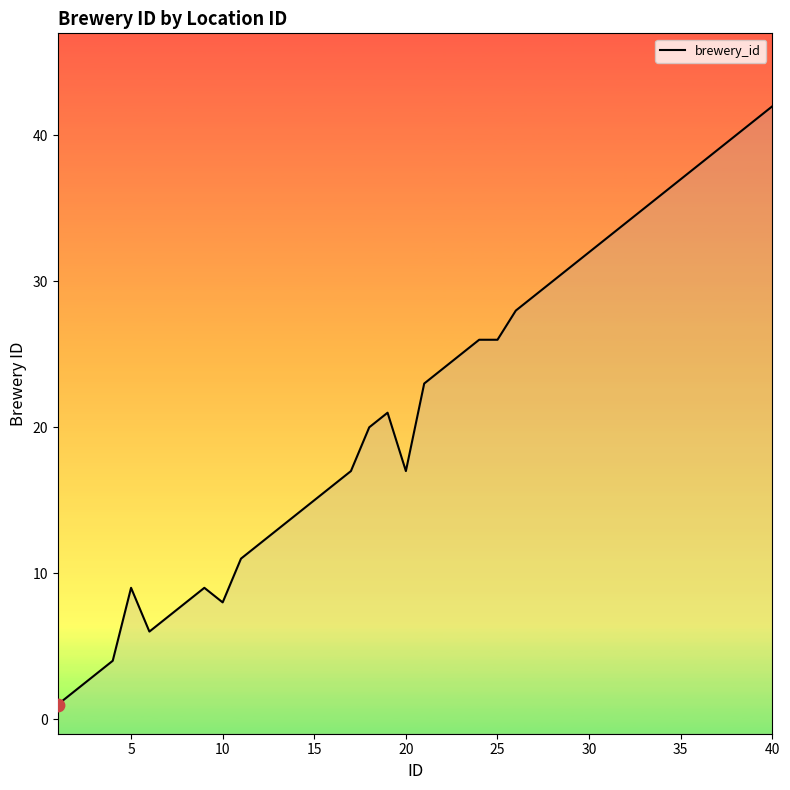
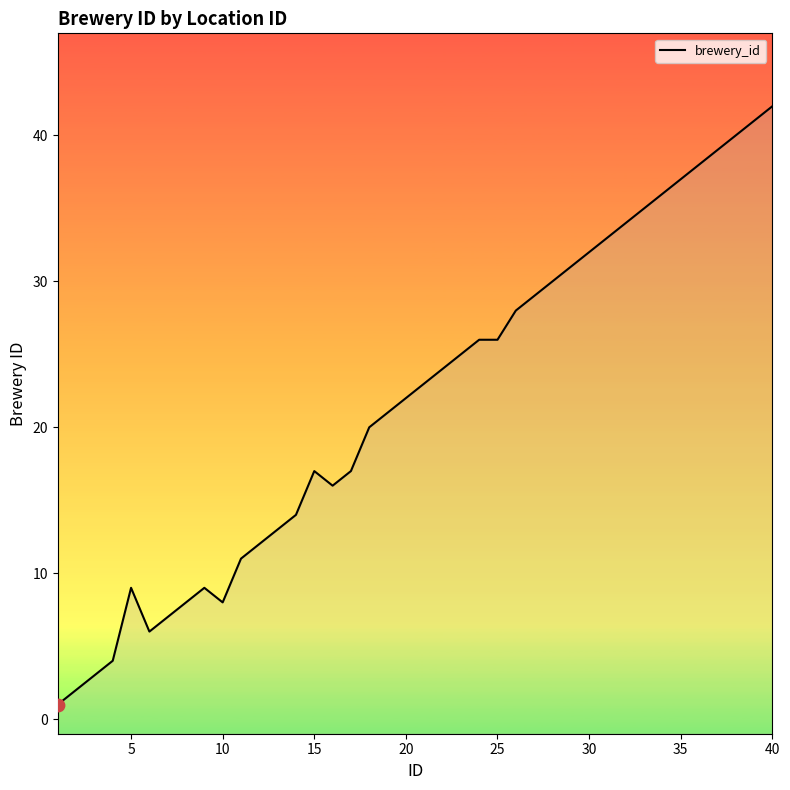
brewery_id, 15: 15 -> 17
brewery_id, 20: 17 -> 22
